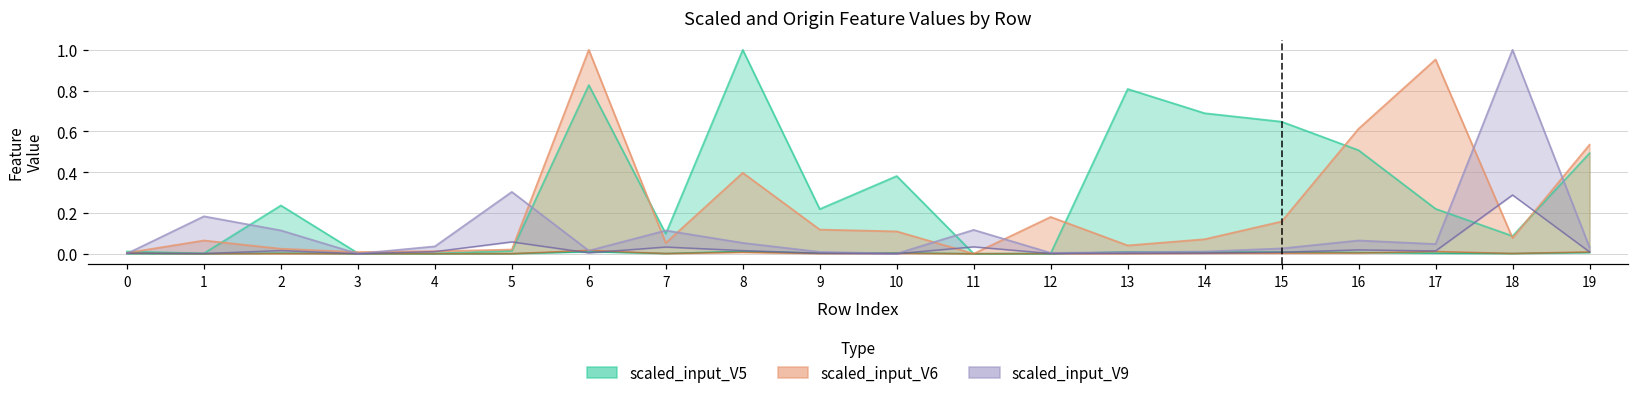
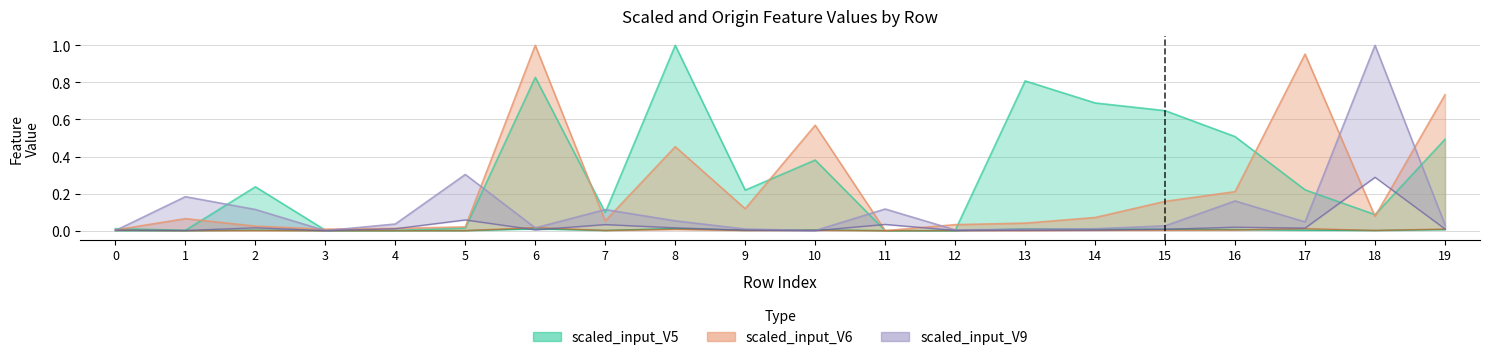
scaled_input_V6, 8: 0.40 -> 0.45
scaled_input_V6, 10: 0.11 -> 0.57
scaled_input_V6, 12: 0.18 -> 0.03
scaled_input_V6, 16: 0.61 -> 0.21
scaled_input_V9, 16: 0.06 -> 0.16
scaled_input_V6, 19: 0.53 -> 0.73
